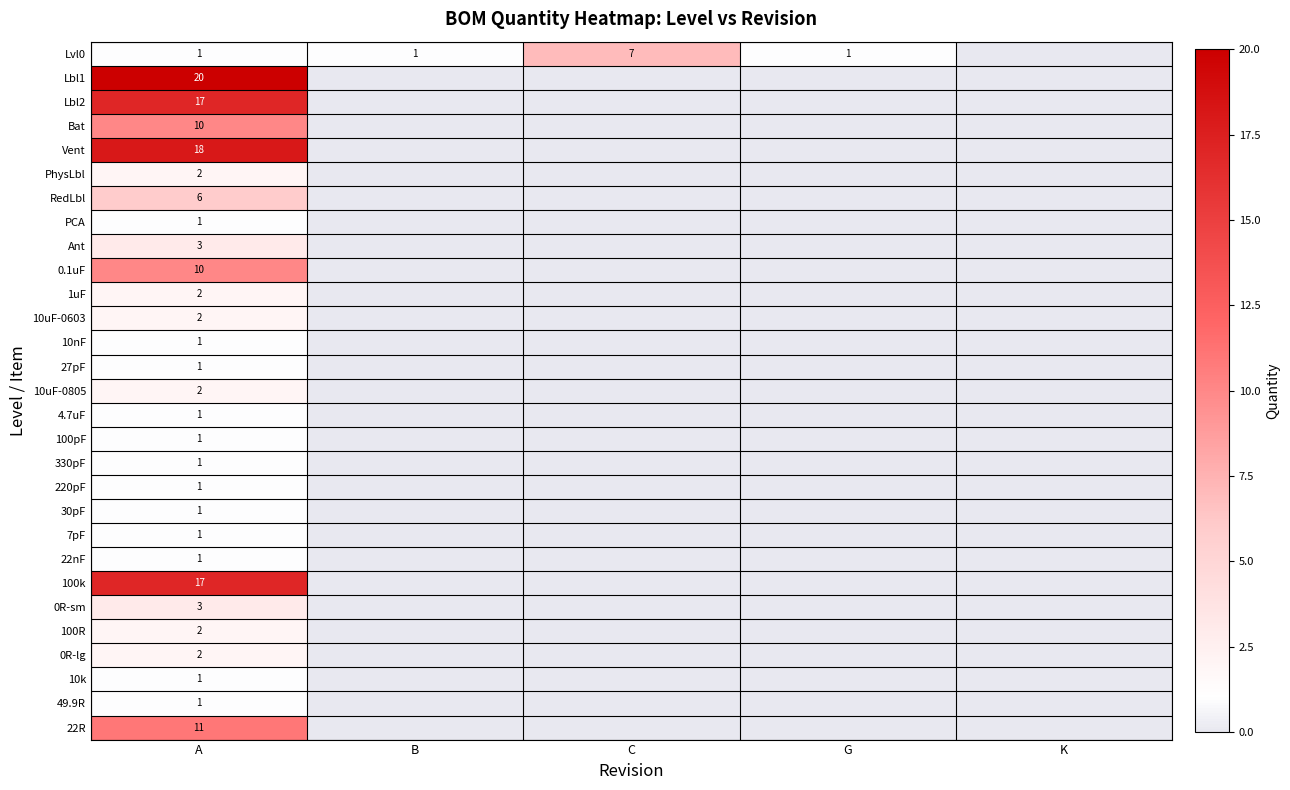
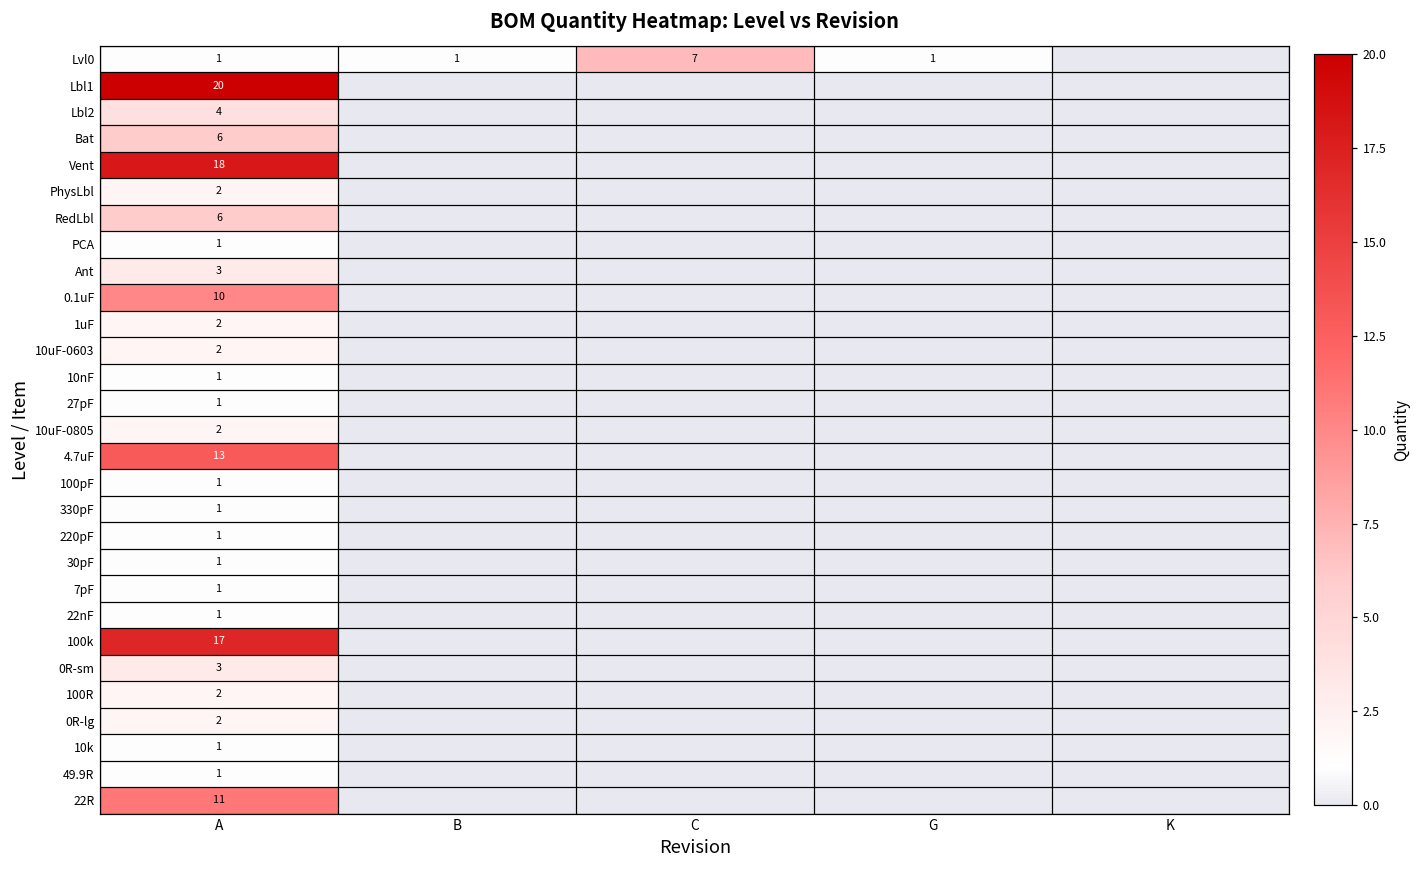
Lbl2, A: 17 -> 4
Bat, A: 10 -> 6
4.7uF, A: 1 -> 13
